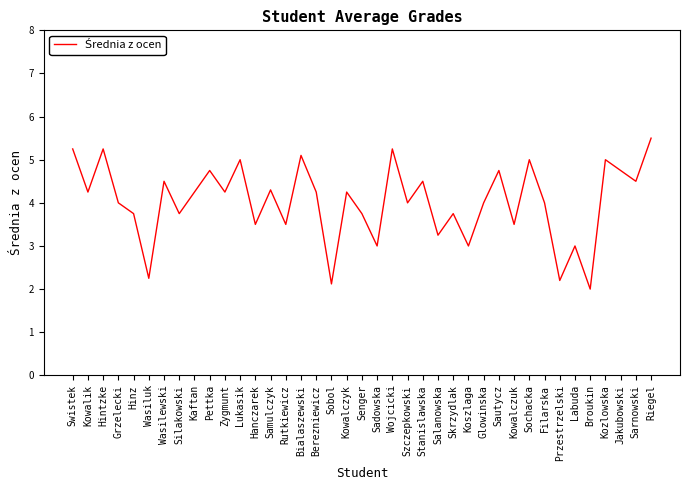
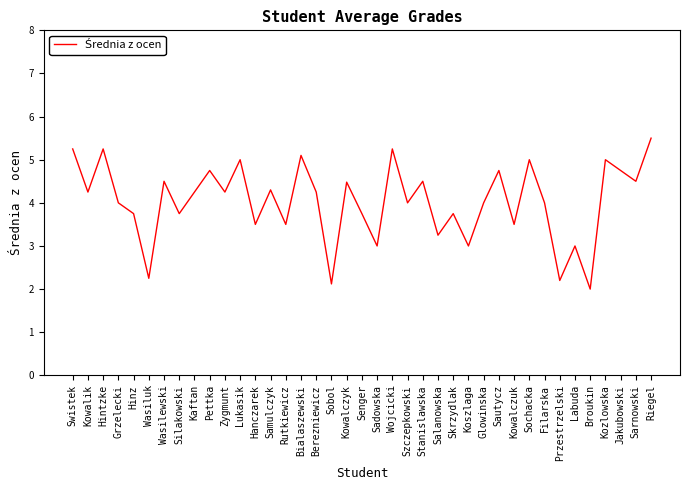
Kowalczyk: 4.3 -> 4.5
